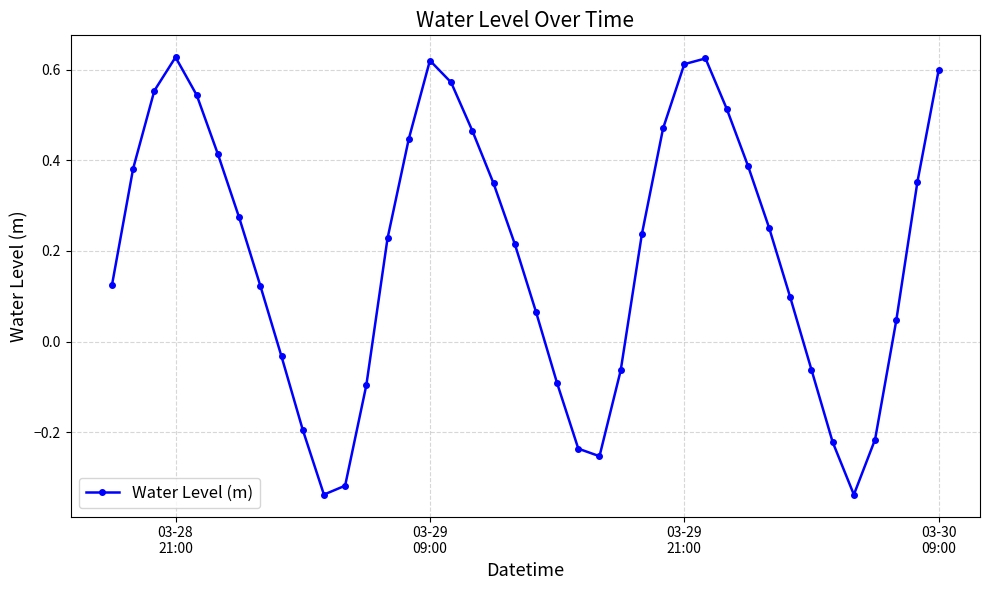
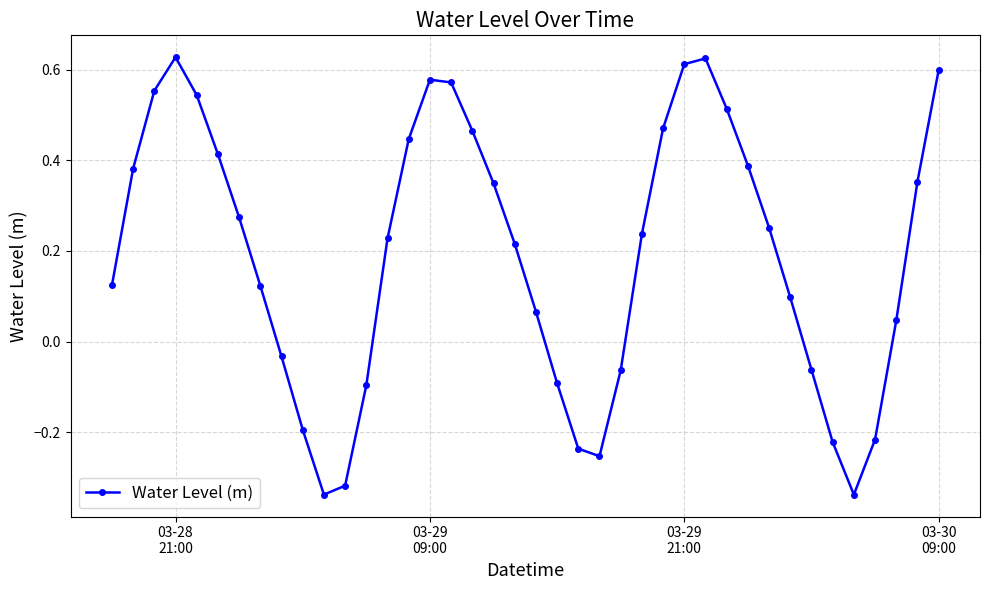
03-29 09:00: 0.62 -> 0.58
